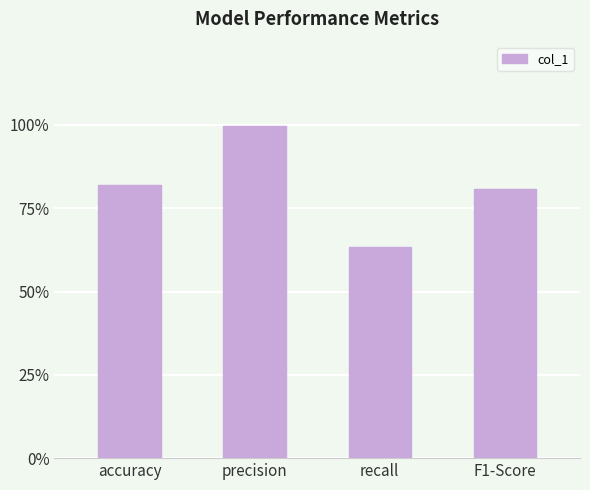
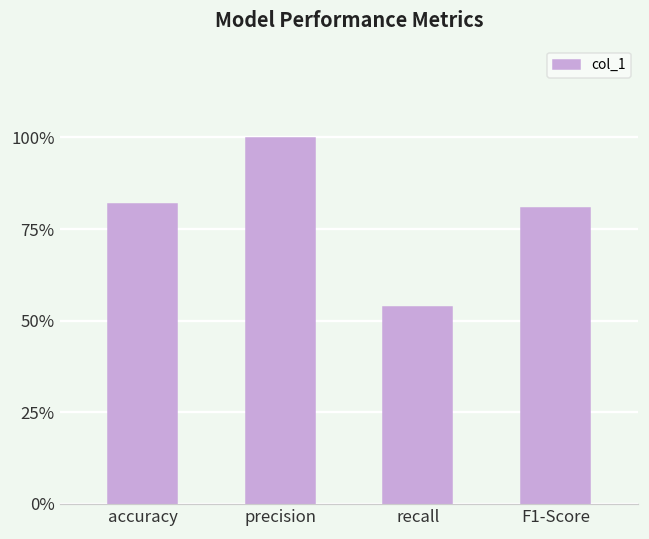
recall: 63% -> 54%
